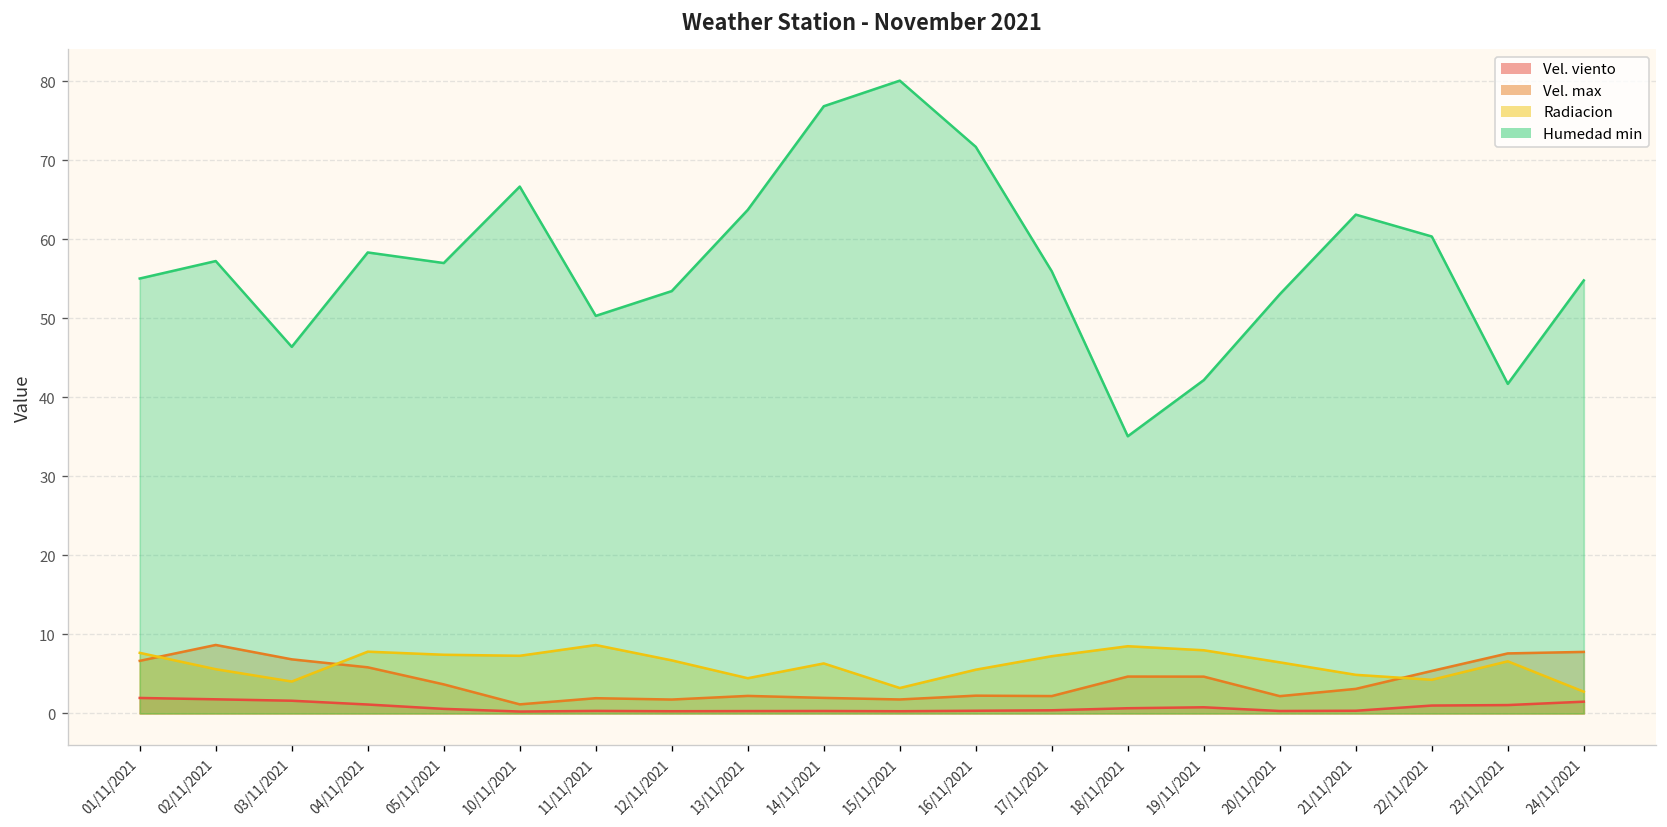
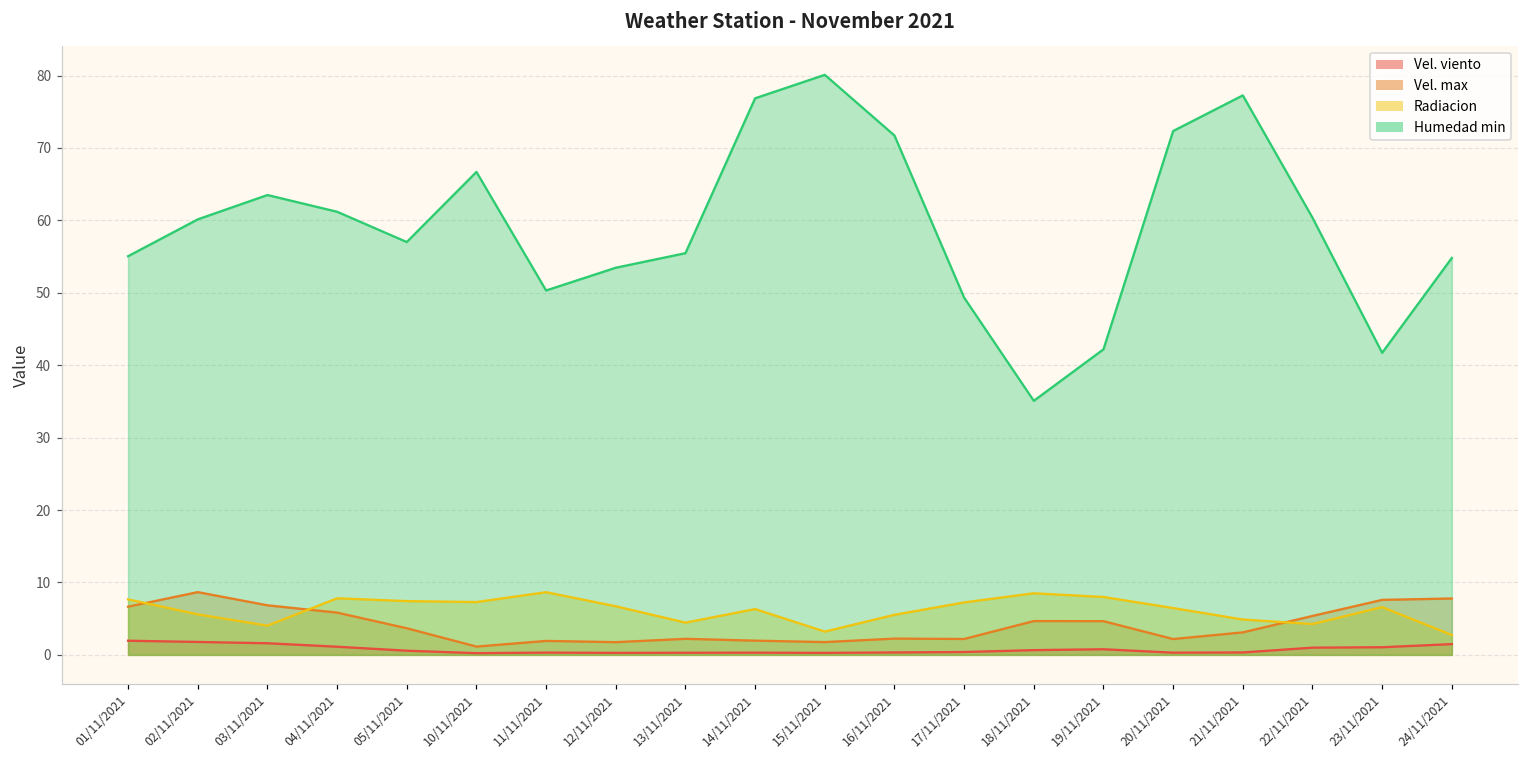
Humedad min, 02/11/2021: 57 -> 60
Humedad min, 03/11/2021: 46 -> 64
Humedad min, 04/11/2021: 58 -> 61
Humedad min, 13/11/2021: 64 -> 55
Humedad min, 17/11/2021: 56 -> 49
Humedad min, 20/11/2021: 53 -> 72
Humedad min, 21/11/2021: 63 -> 77
